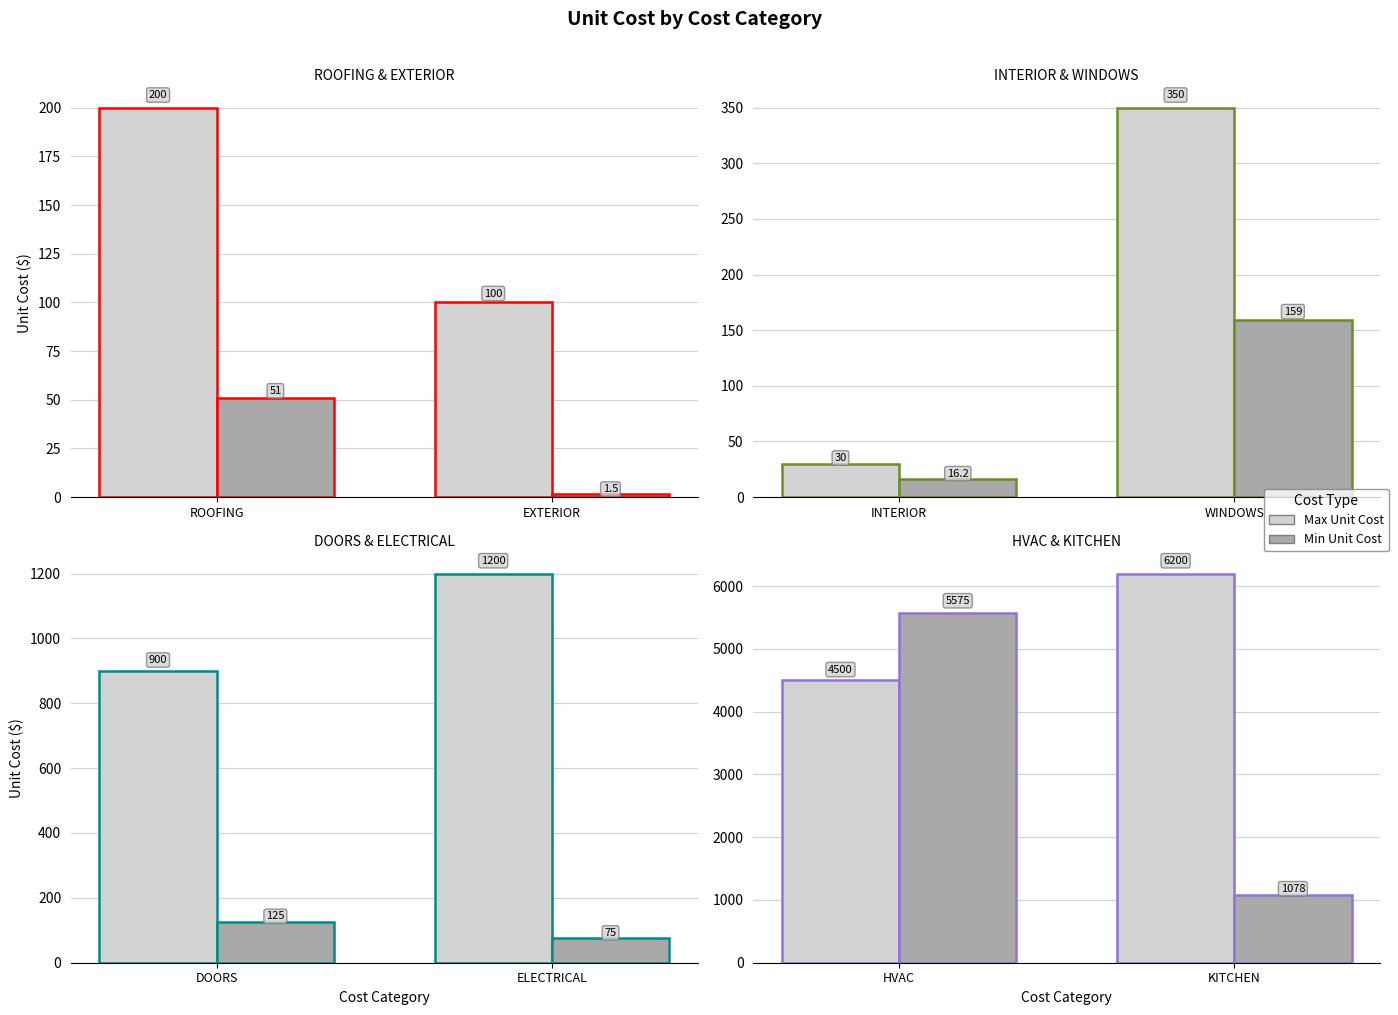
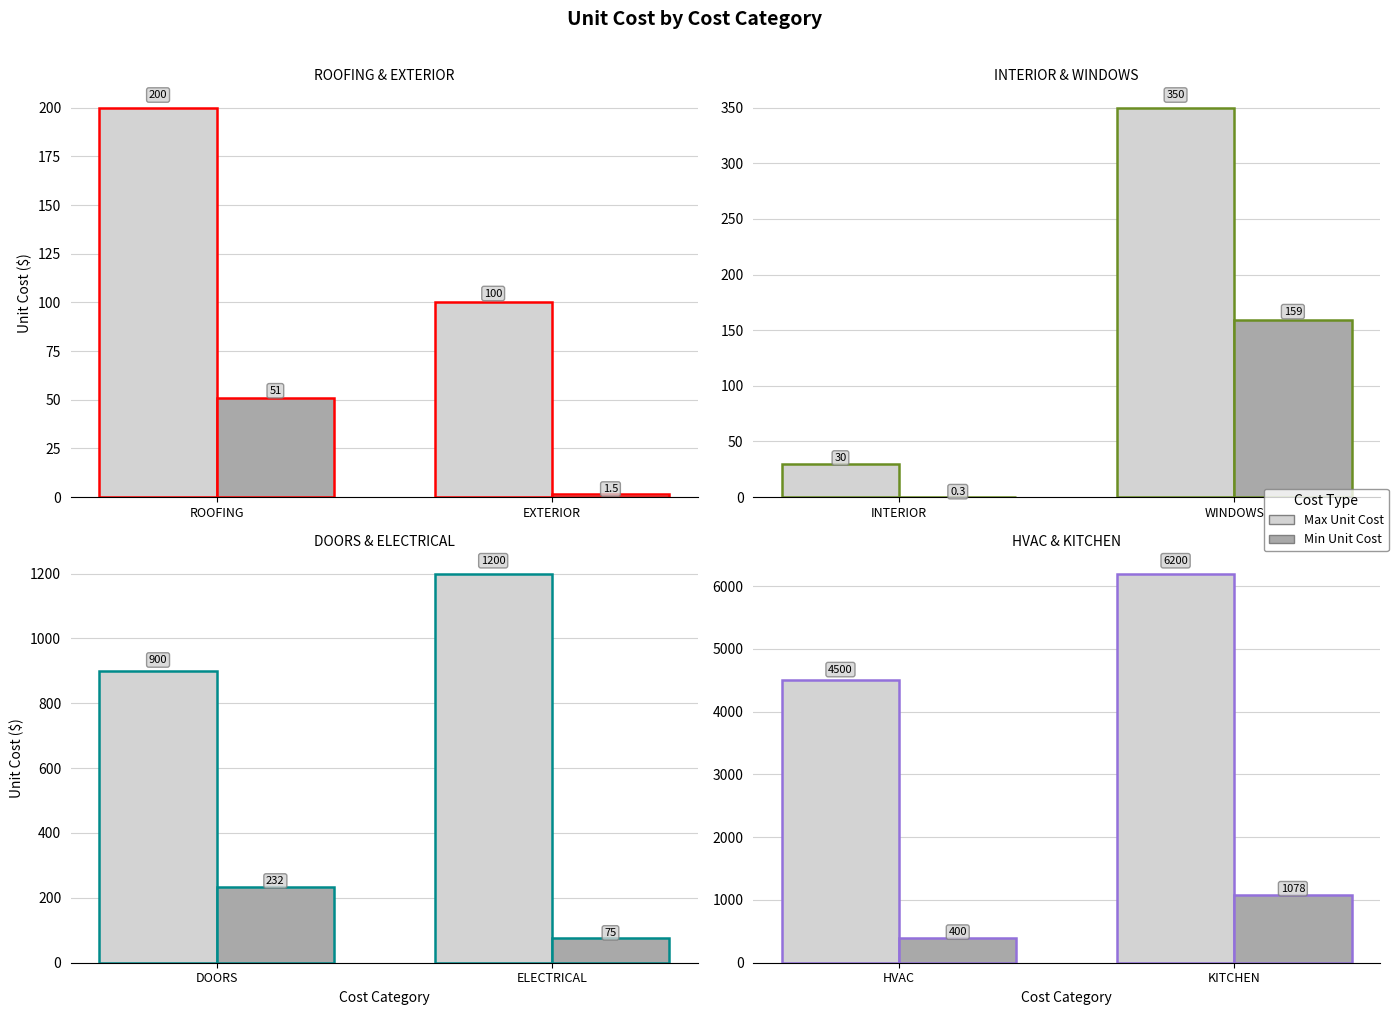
INTERIOR & WINDOWS, Min Unit Cost, INTERIOR: 16.2 -> 0.3
DOORS & ELECTRICAL, Min Unit Cost, DOORS: 125 -> 232
HVAC & KITCHEN, Min Unit Cost, HVAC: 5575 -> 400
